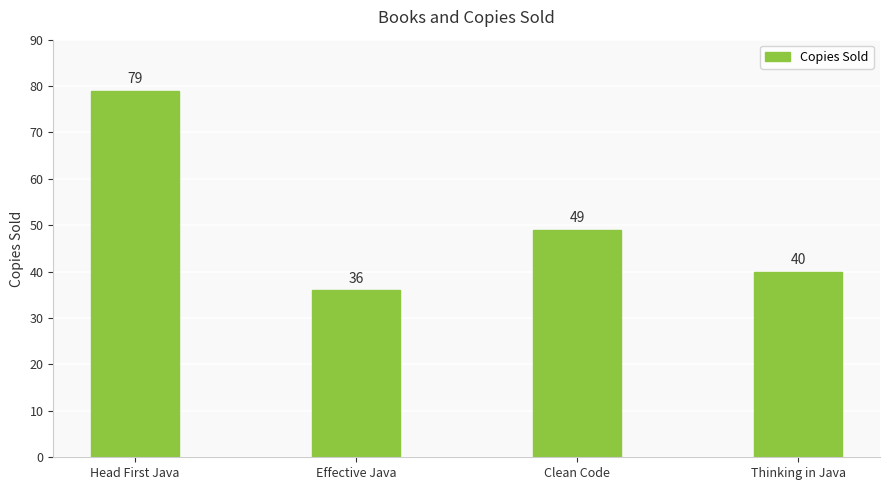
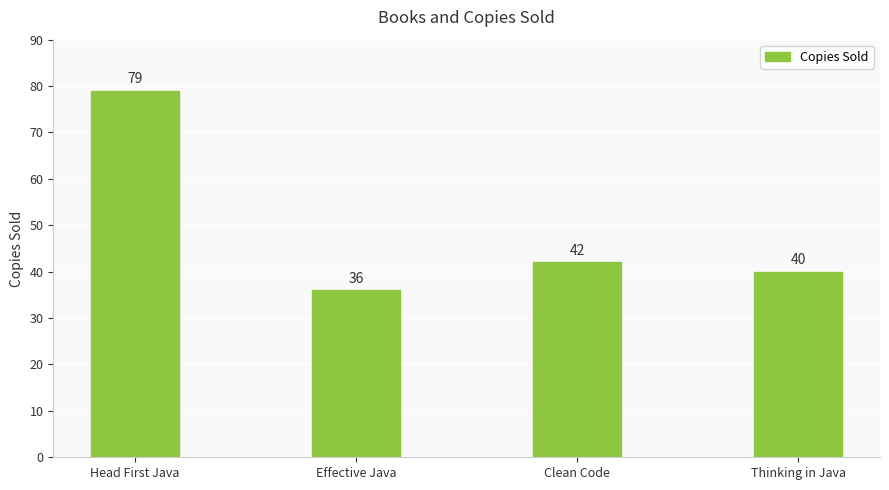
Clean Code: 49 -> 42
